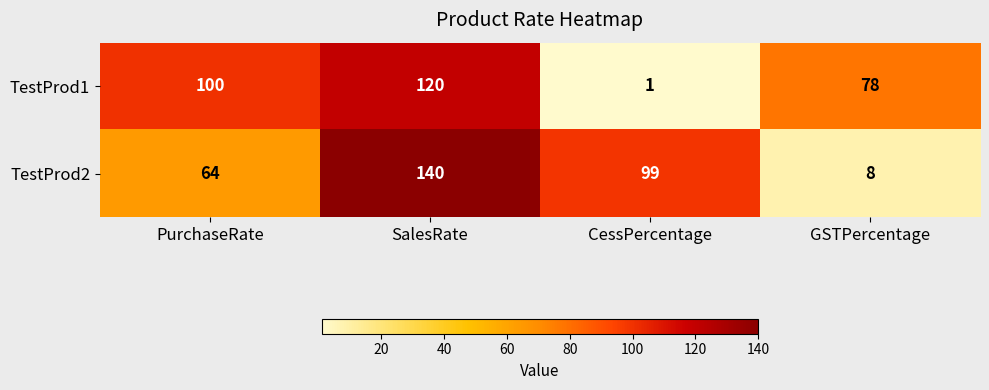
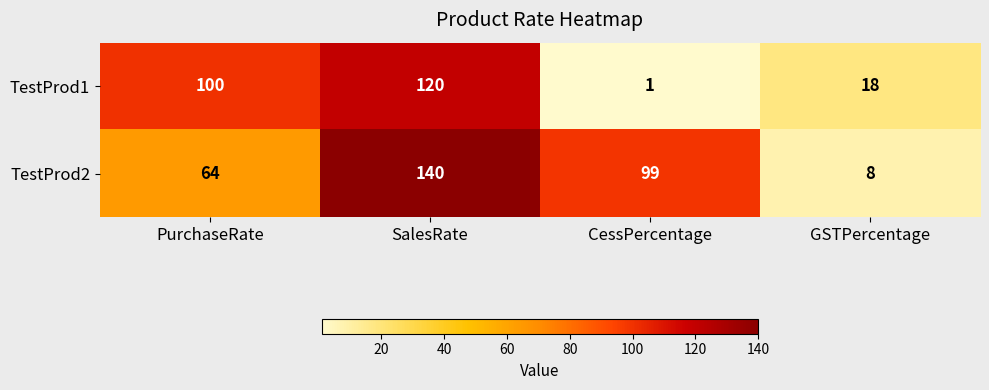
TestProd1, GSTPercentage: 78 -> 18
